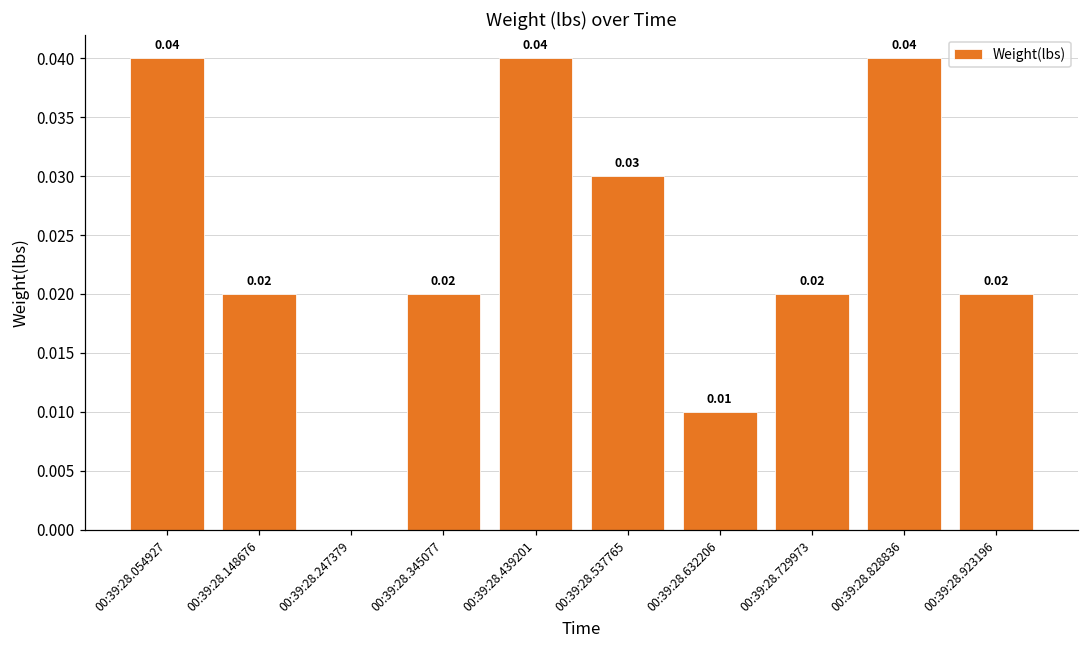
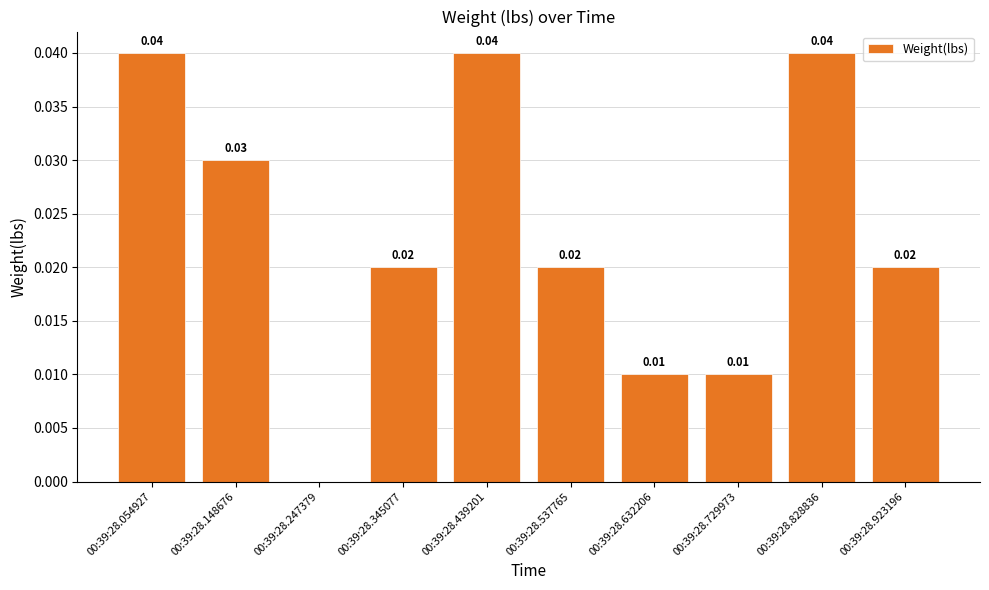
00:39:28.148676: 0.02 -> 0.03
00:39:28.537765: 0.03 -> 0.02
00:39:28.729973: 0.02 -> 0.01
